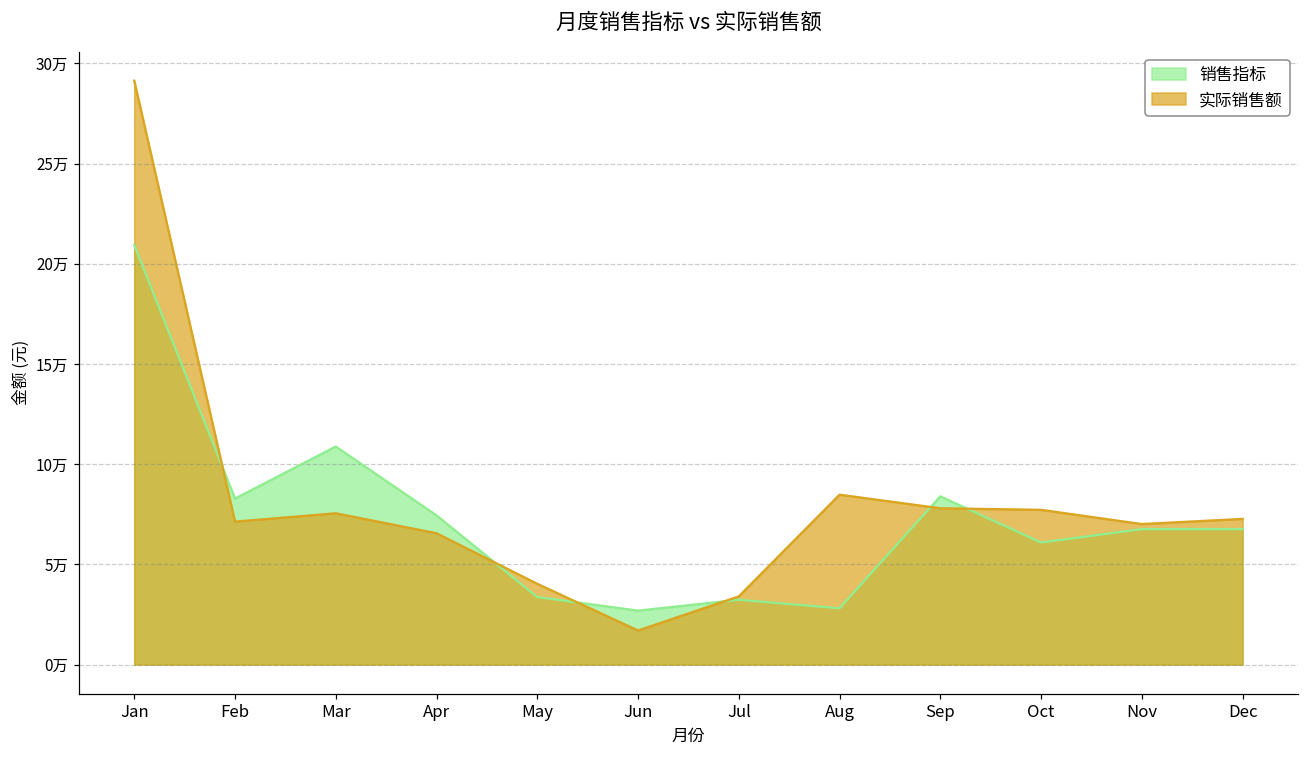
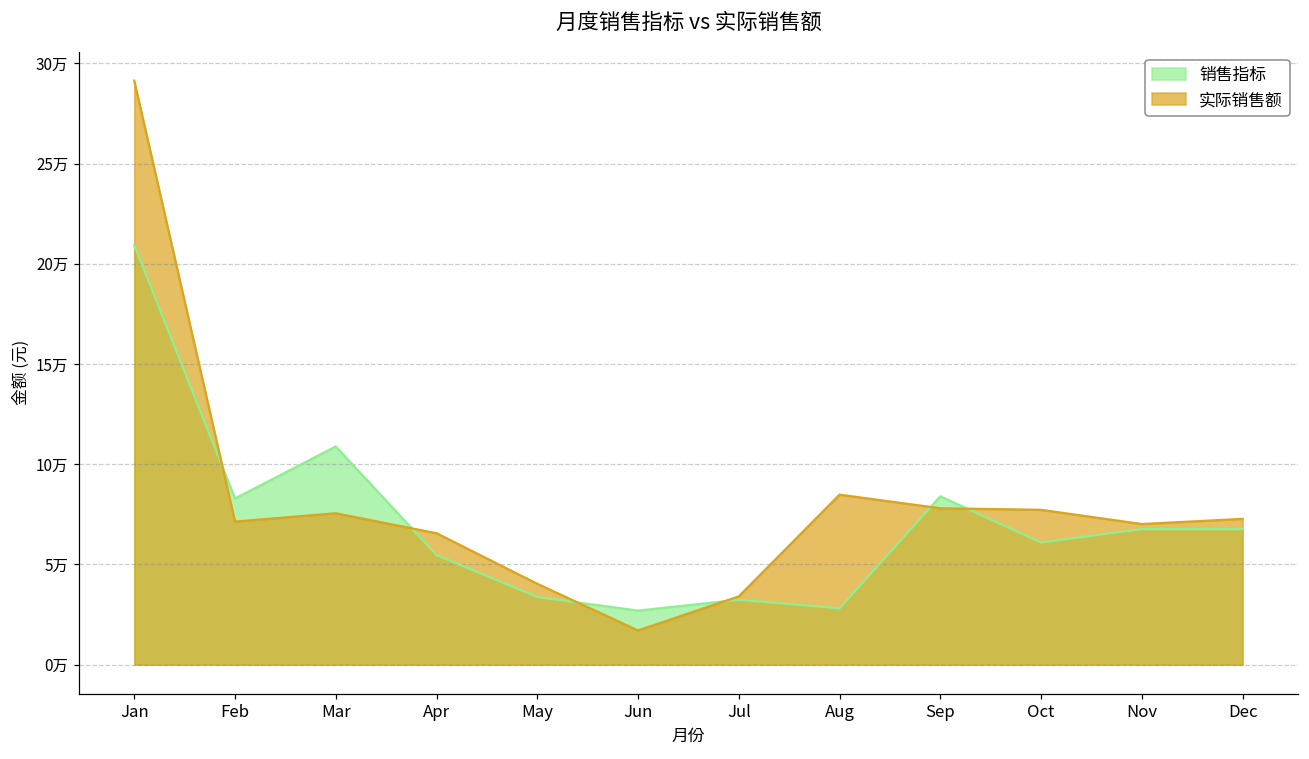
销售指标, Apr: 7.4万 -> 5.5万
